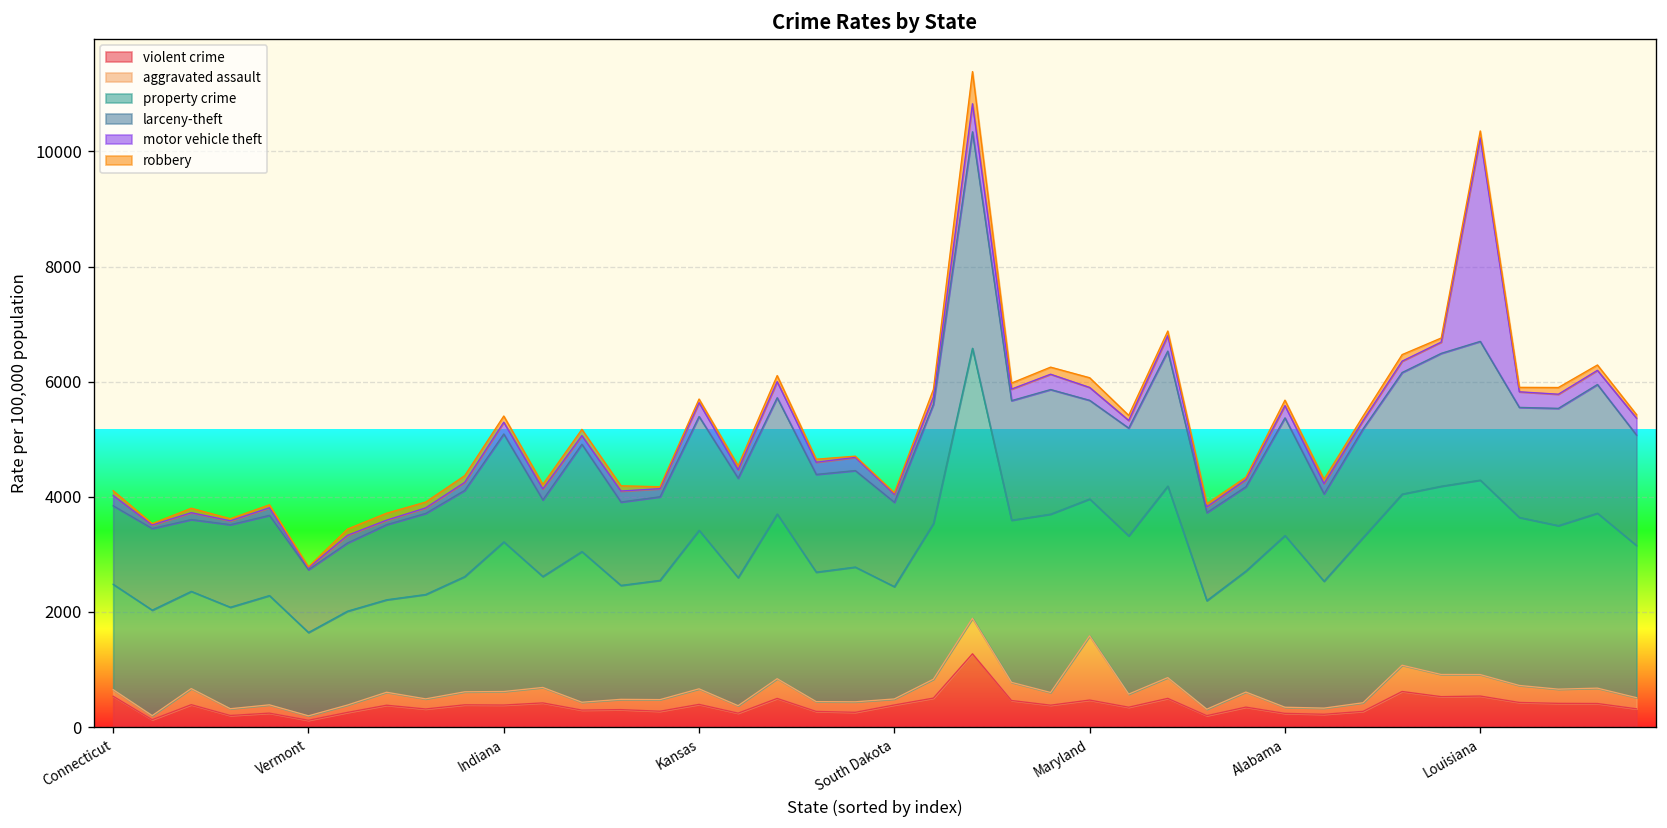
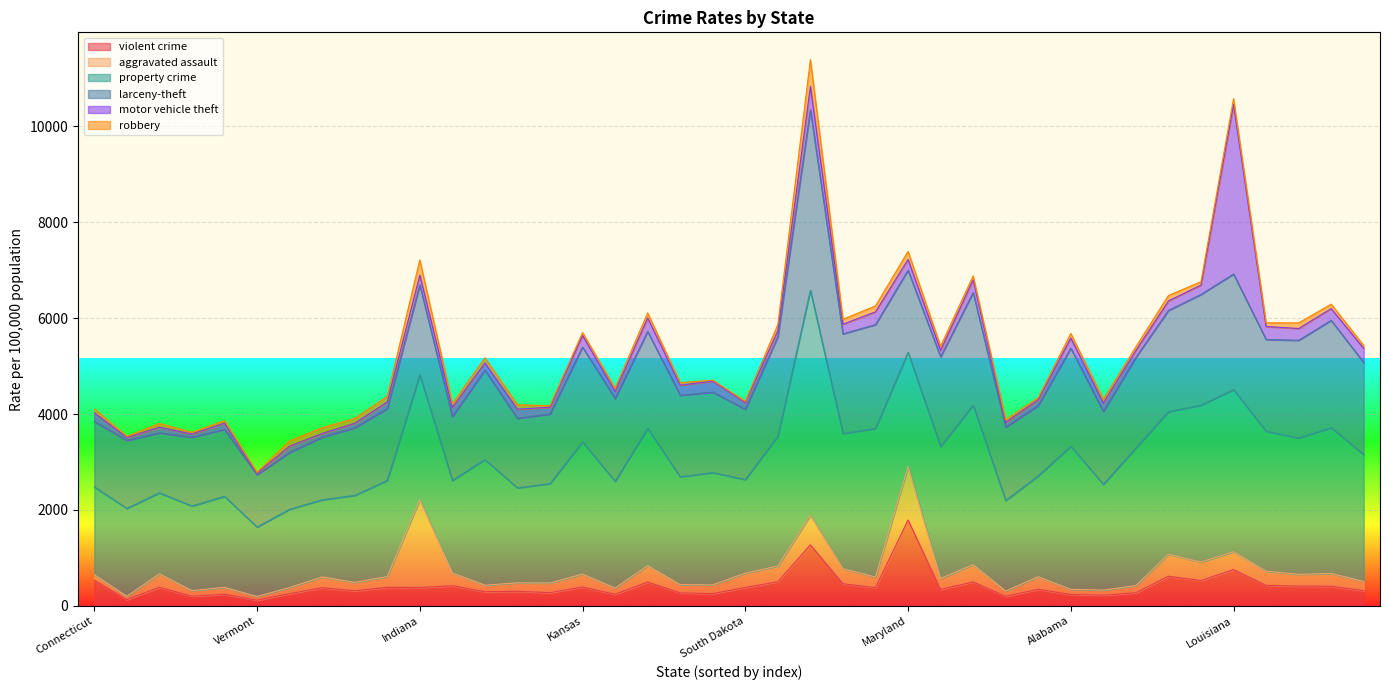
aggravated assault, Indiana: 200 -> 1800
robbery, Indiana: 100 -> 300
aggravated assault, South Dakota: 100 -> 300
violent crime, Maryland: 500 -> 1800
violent crime, Louisiana: 500 -> 800
